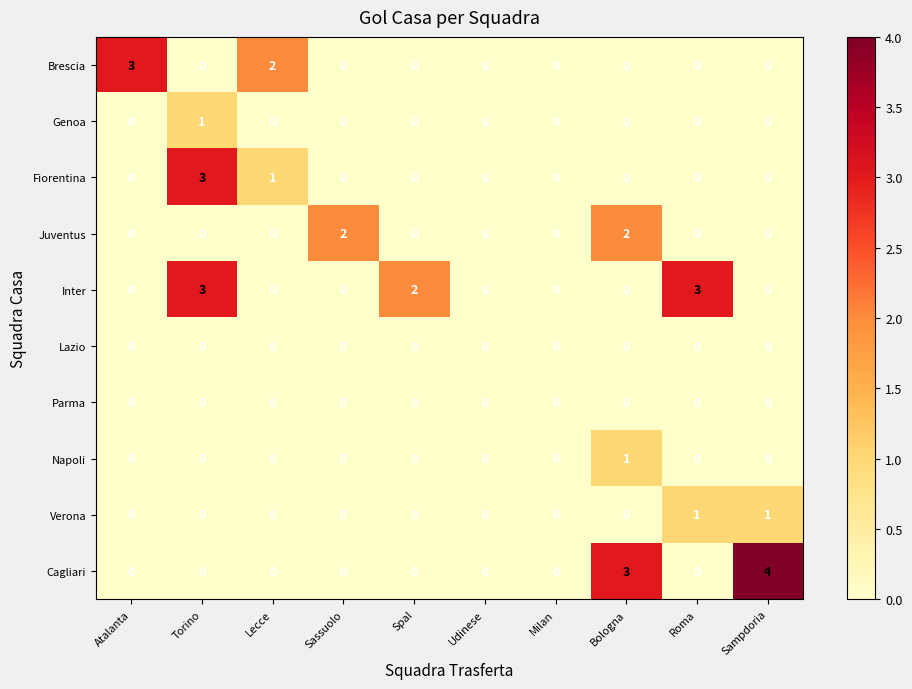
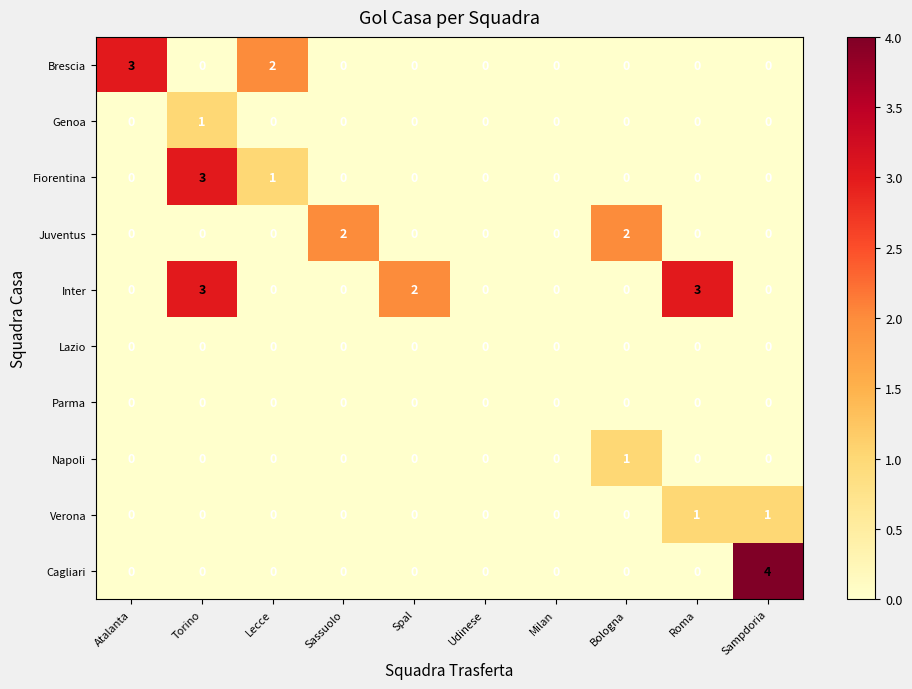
Cagliari, Bologna: 3 -> 0
